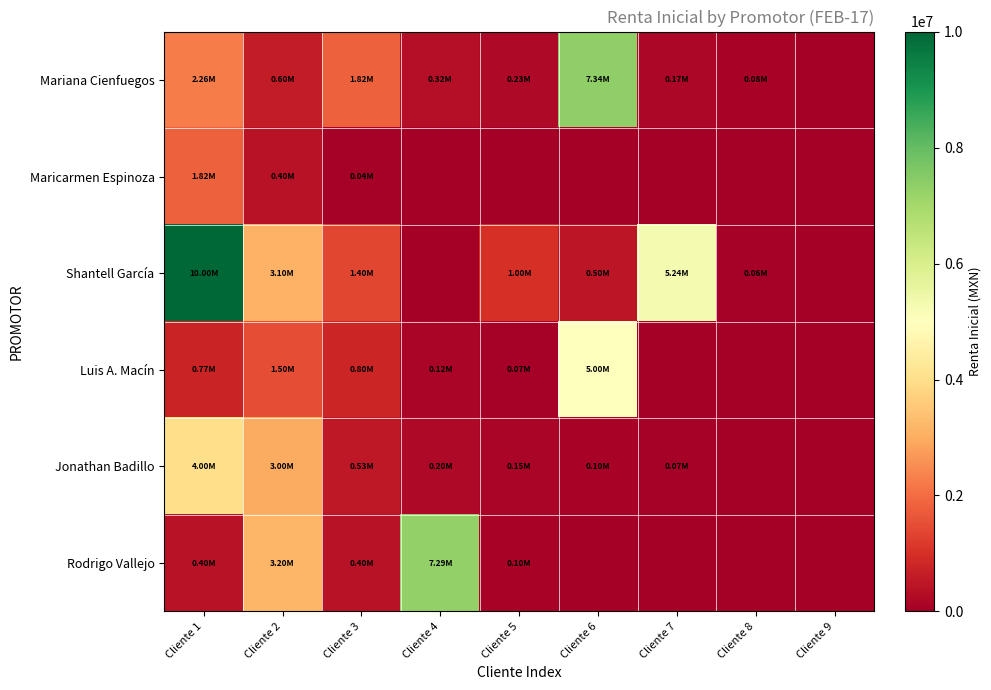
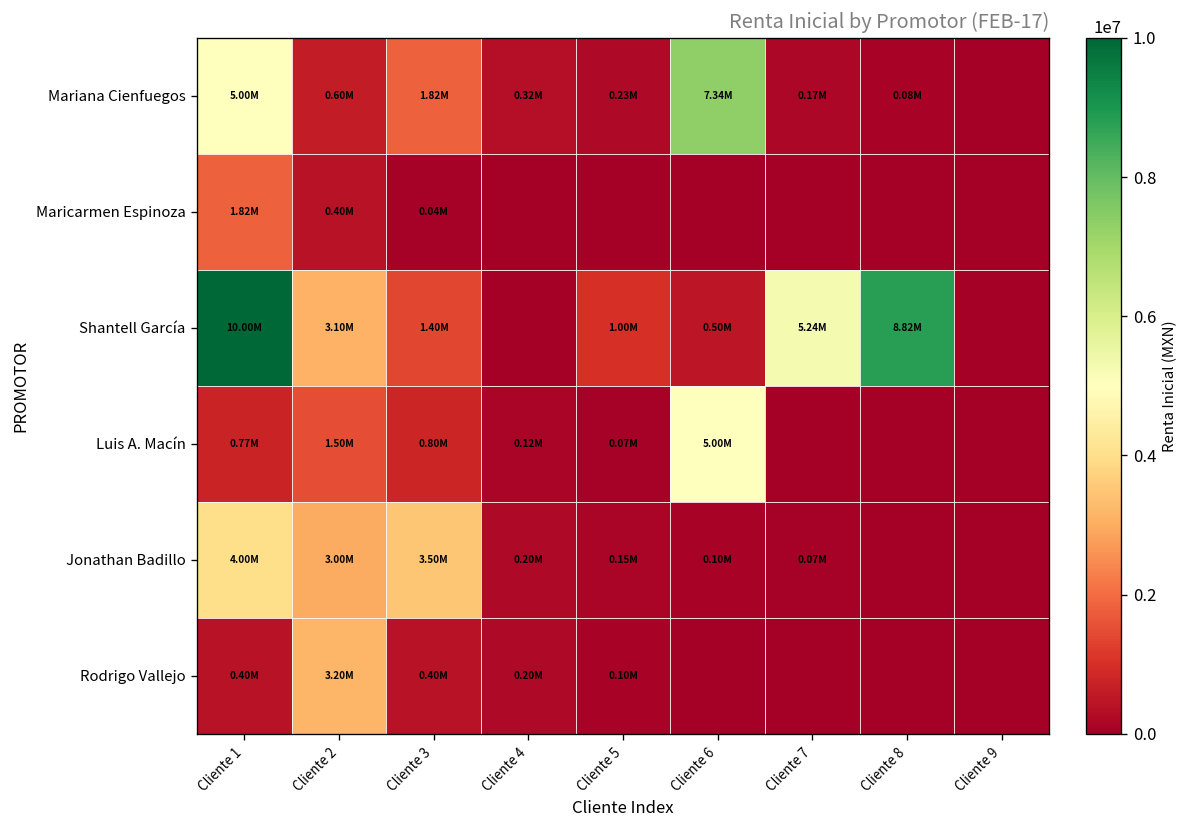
Mariana Cienfuegos, Cliente 1: 2.26M -> 5.00M
Shantell García, Cliente 8: 0.06M -> 8.82M
Jonathan Badillo, Cliente 3: 0.53M -> 3.50M
Rodrigo Vallejo, Cliente 4: 7.29M -> 0.20M
